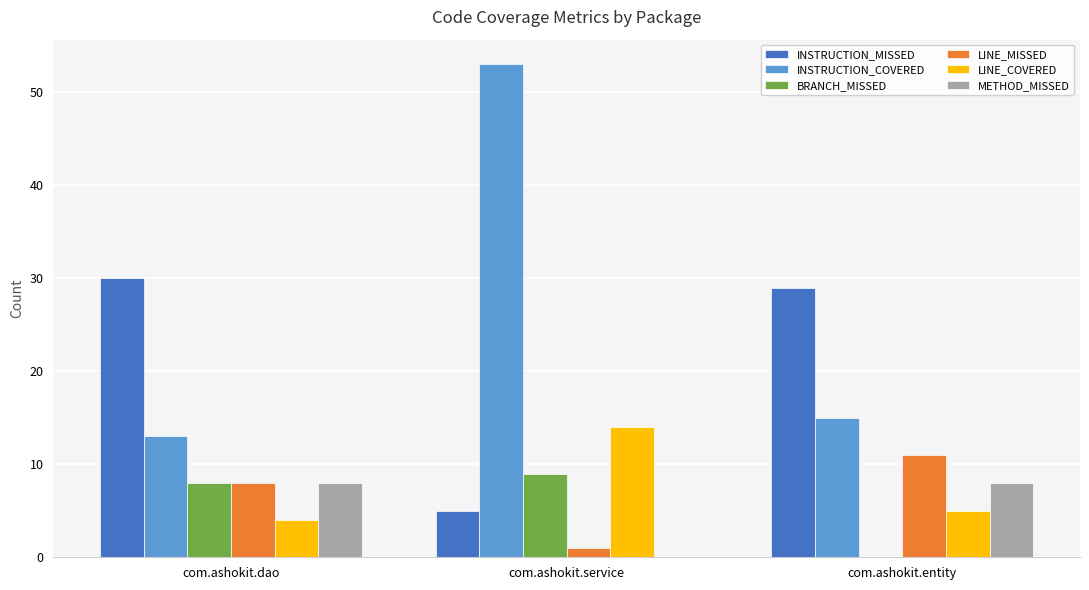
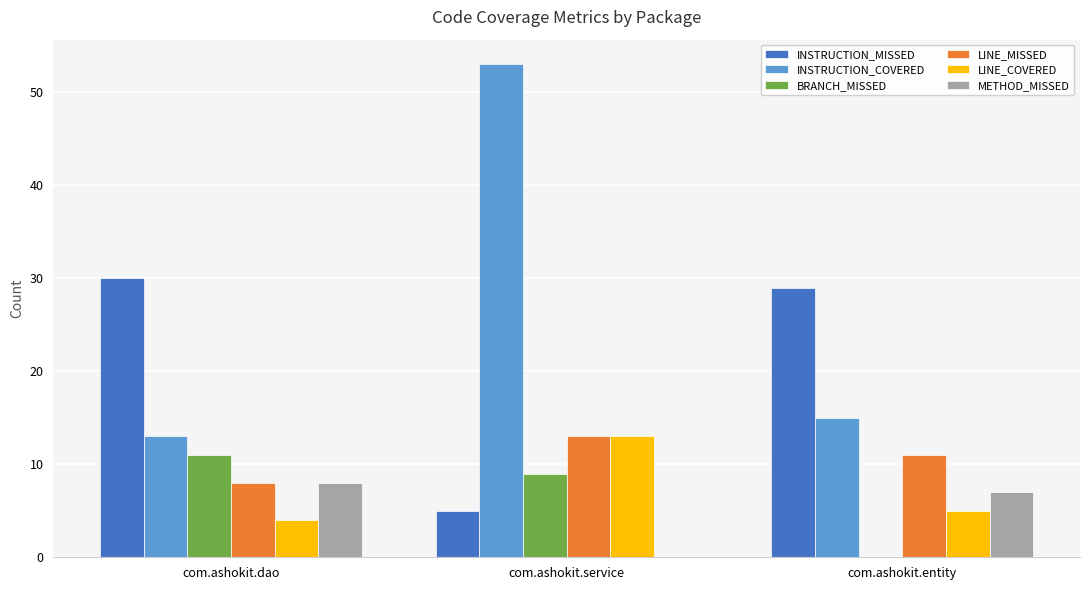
BRANCH_MISSED, com.ashokit.dao: 8 -> 11
LINE_MISSED, com.ashokit.service: 1 -> 13
LINE_COVERED, com.ashokit.service: 14 -> 13
METHOD_MISSED, com.ashokit.entity: 8 -> 7
